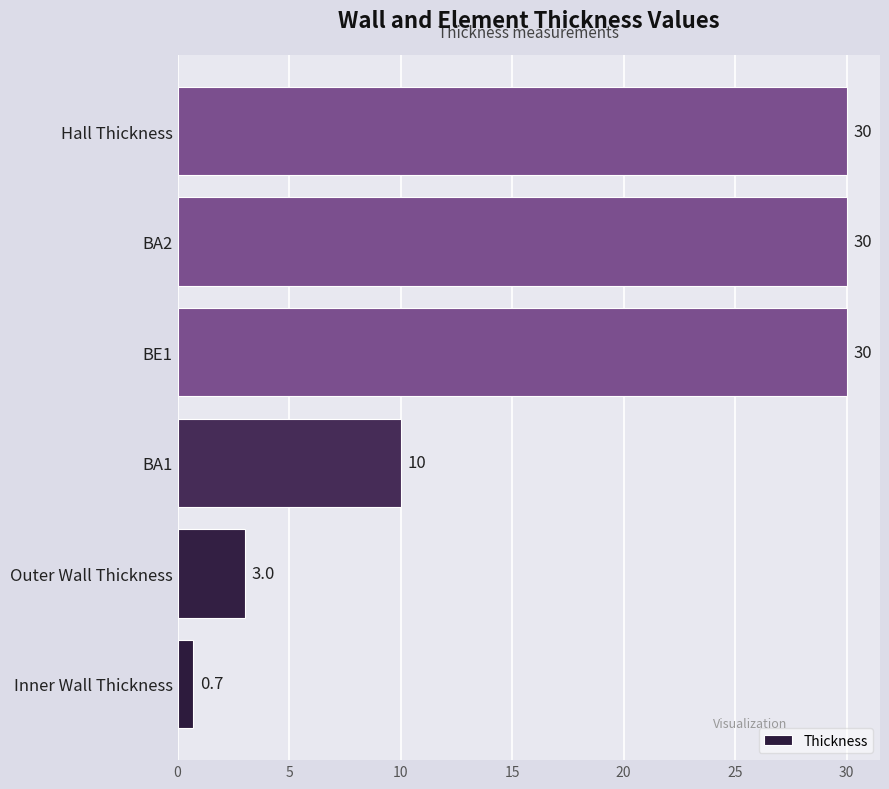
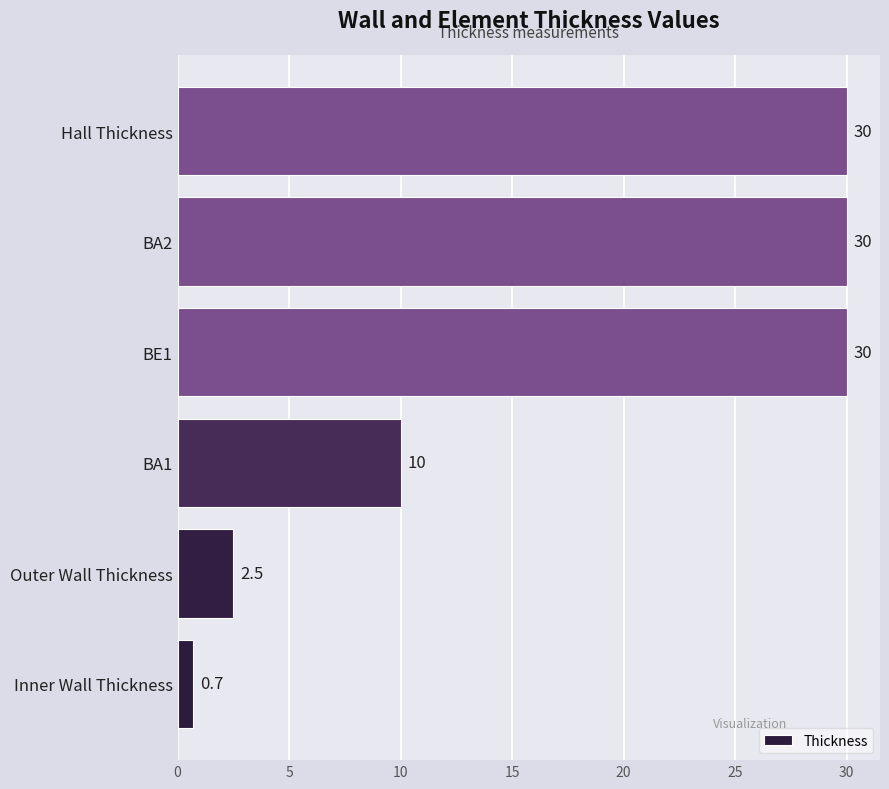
Outer Wall Thickness: 3.0 -> 2.5
